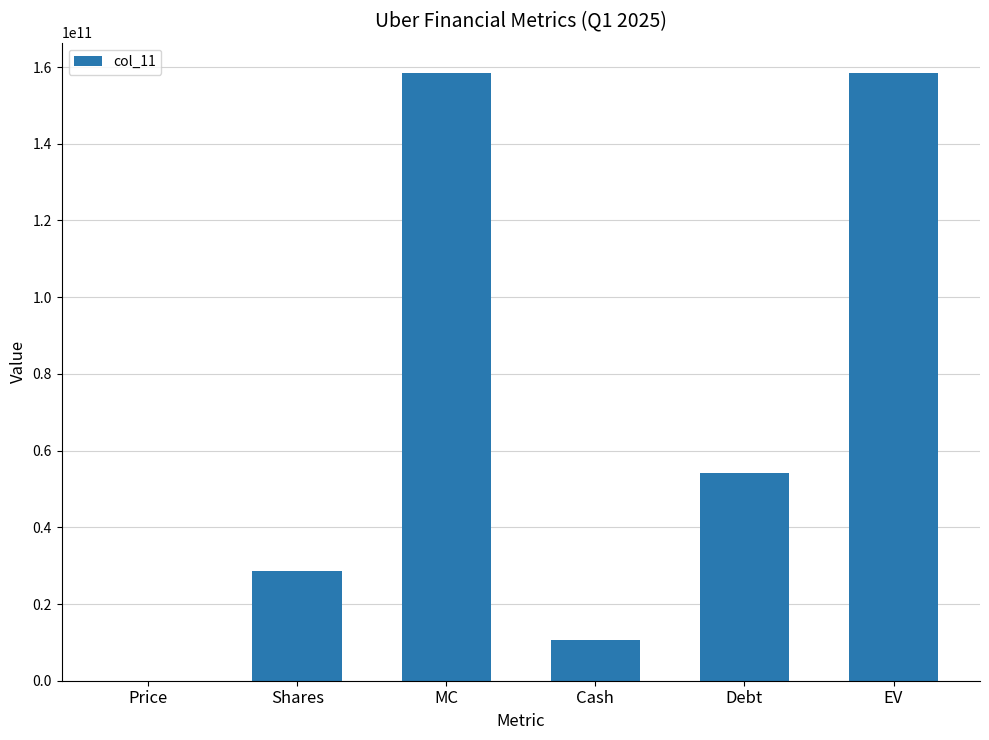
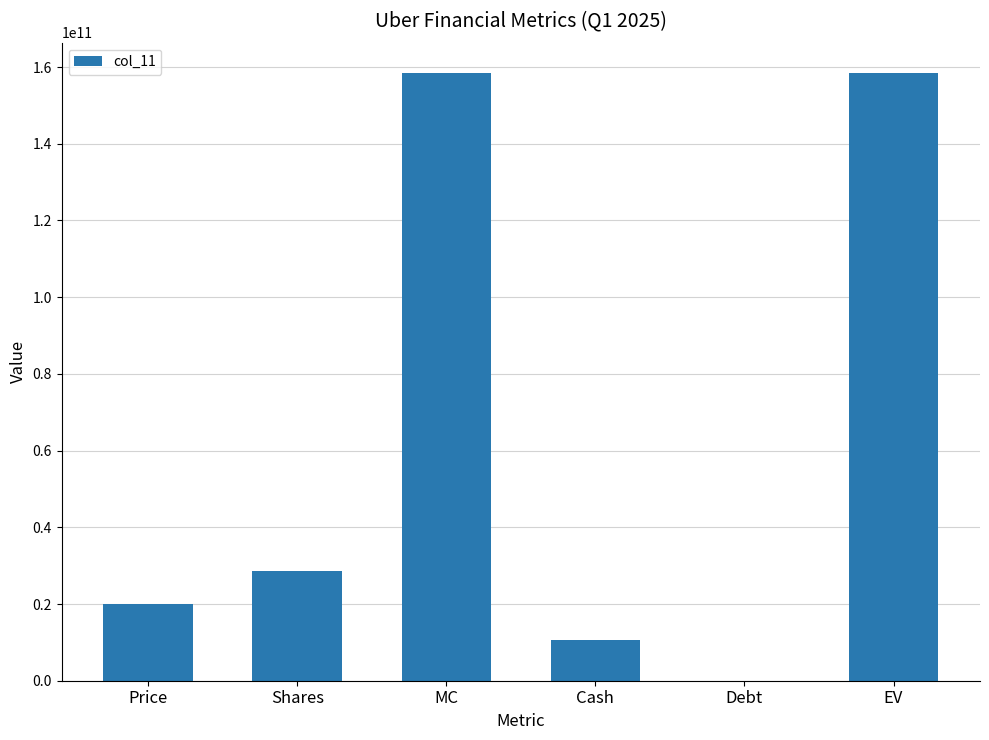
Price: 0 -> 20000000000
Debt: 54000000000 -> 0
